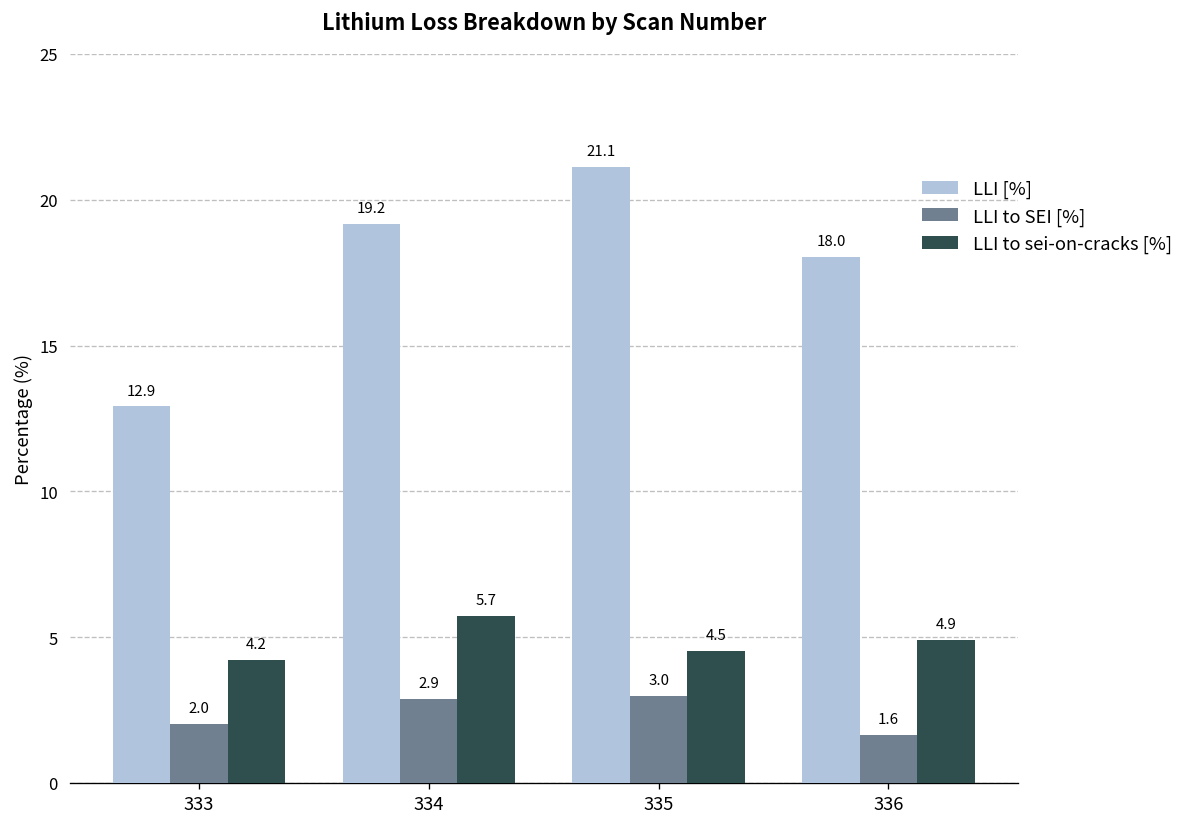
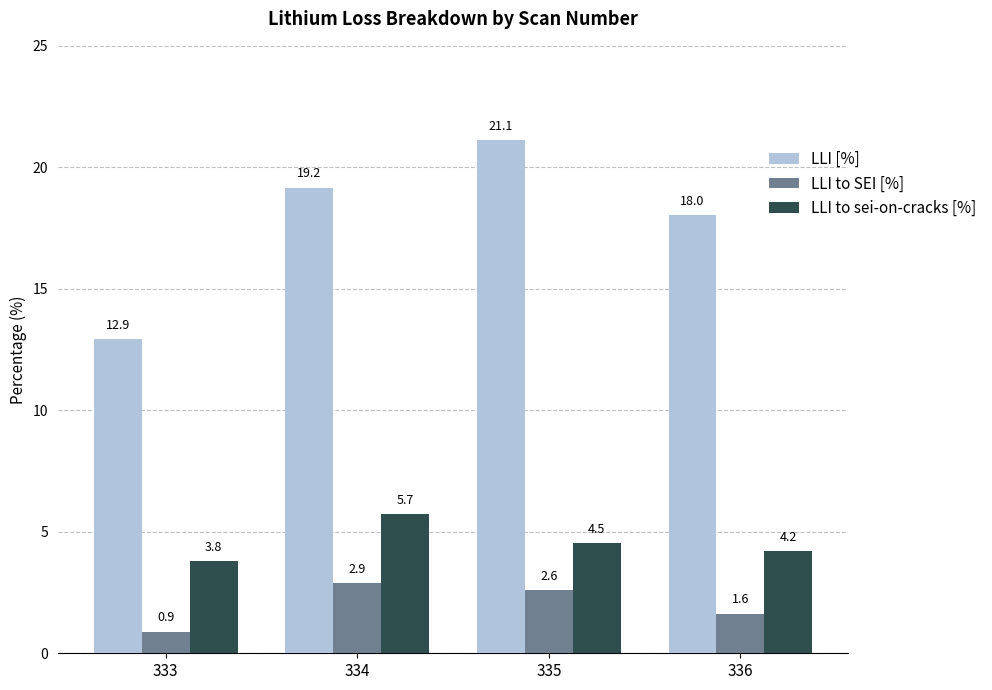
LLI to SEI [%], 333: 2.0 -> 0.9
LLI to sei-on-cracks [%], 333: 4.2 -> 3.8
LLI to SEI [%], 335: 3.0 -> 2.6
LLI to sei-on-cracks [%], 336: 4.9 -> 4.2
